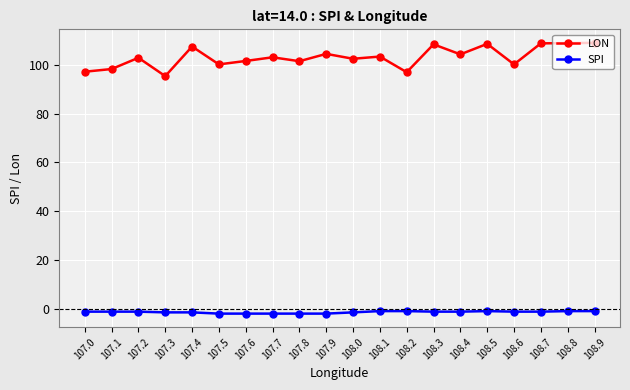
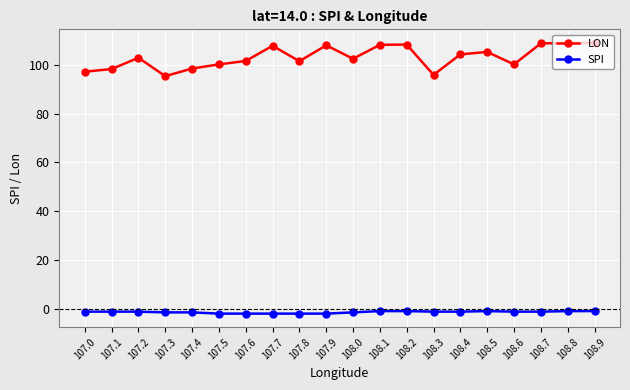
LON, 107.4: 107 -> 98
LON, 107.7: 103 -> 108
LON, 107.9: 104 -> 108
LON, 108.1: 103 -> 108
LON, 108.2: 97 -> 108
LON, 108.3: 108 -> 96
LON, 108.5: 109 -> 105
